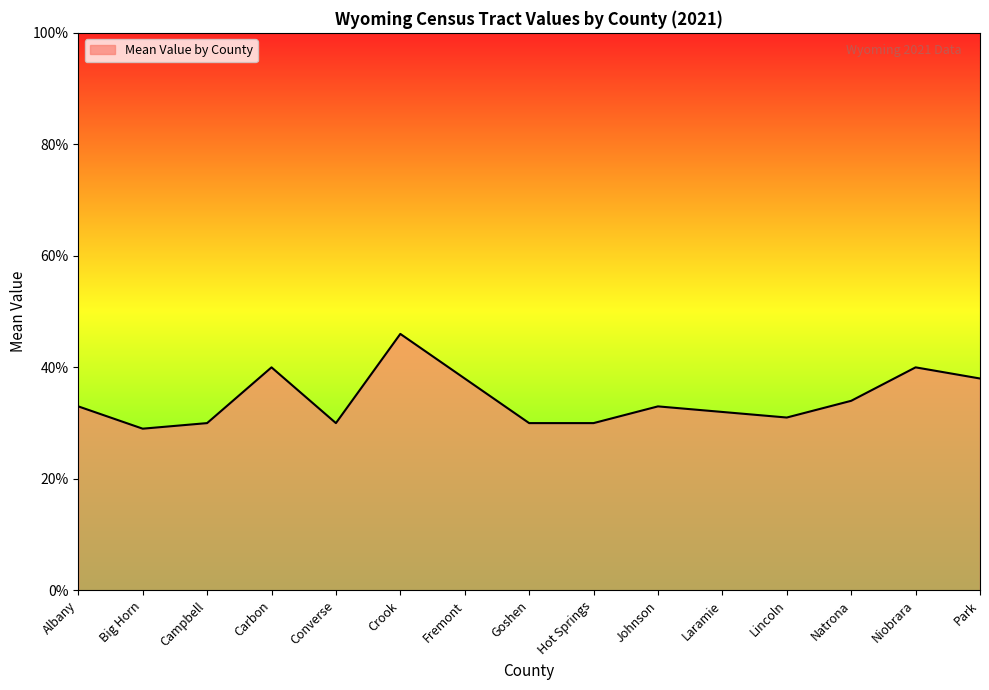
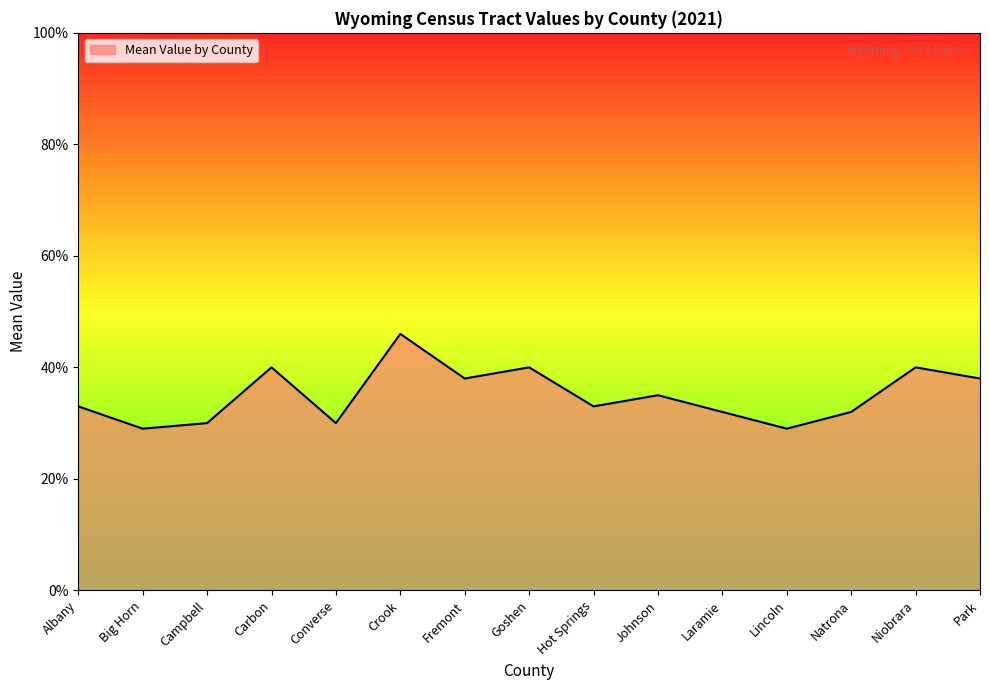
Goshen: 30% -> 40%
Hot Springs: 30% -> 33%
Johnson: 33% -> 35%
Lincoln: 31% -> 29%
Natrona: 34% -> 32%
